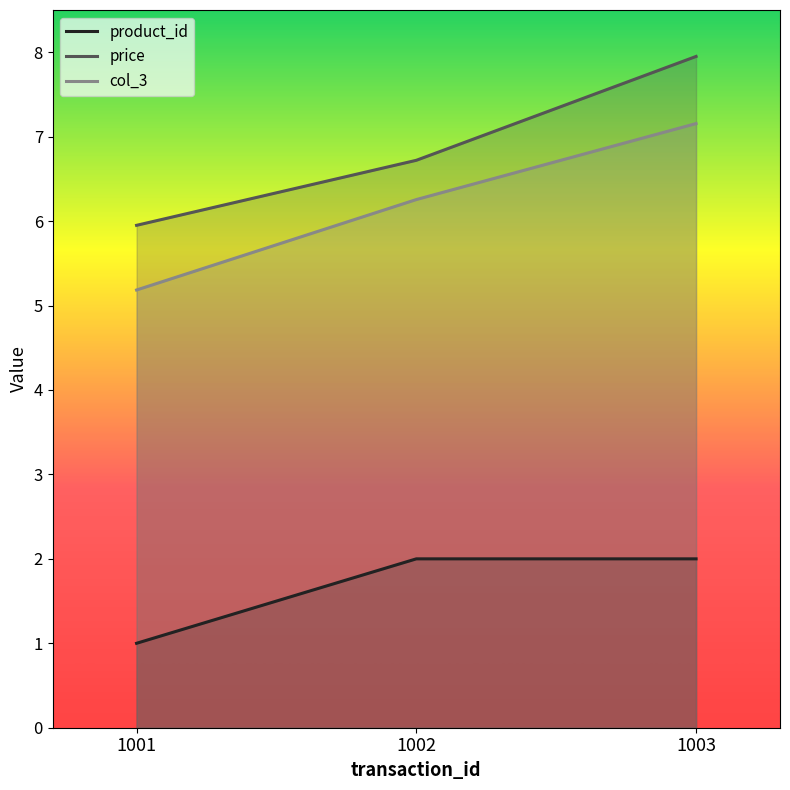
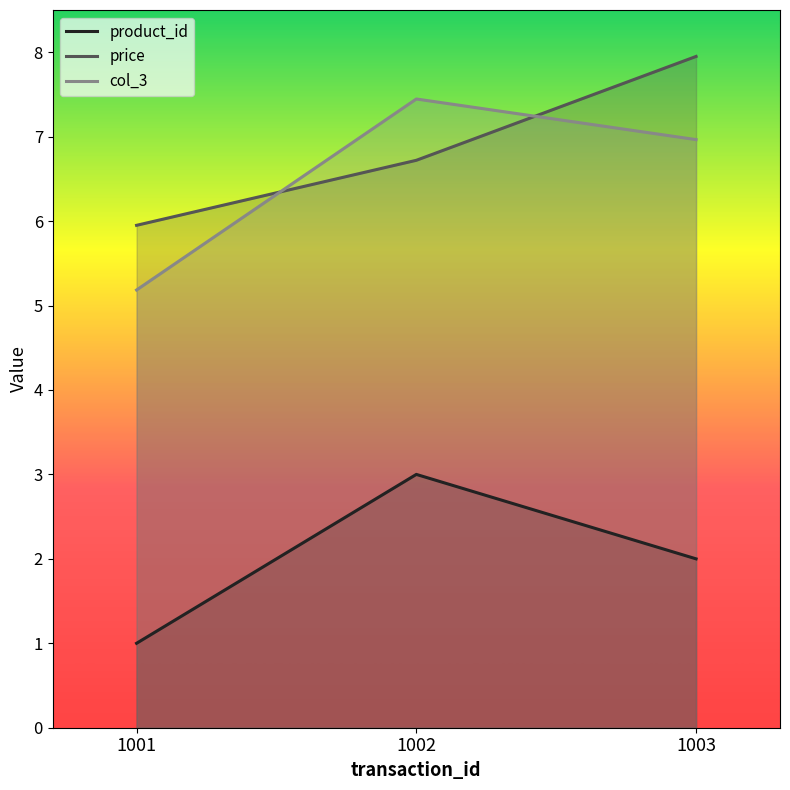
product_id, 1002: 2 -> 3
col_3, 1002: 6.3 -> 7.4
col_3, 1003: 7.2 -> 7.0
